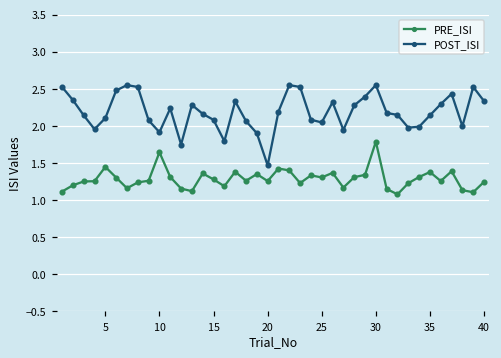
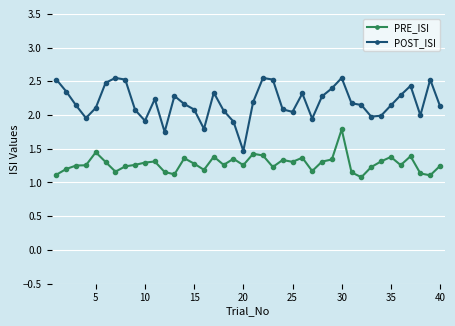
PRE_ISI, 10: 1.6 -> 1.3
POST_ISI, 40: 2.3 -> 2.1
